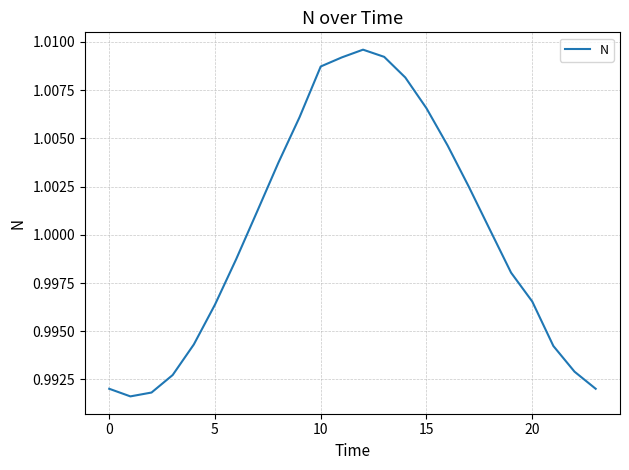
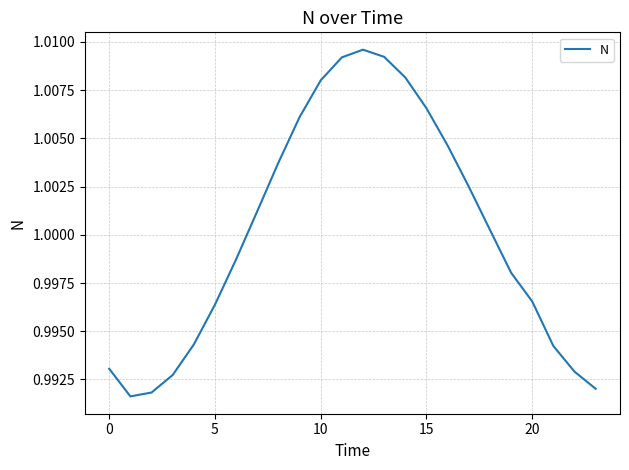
0: 0.9920 -> 0.9931
10: 1.0087 -> 1.0080
